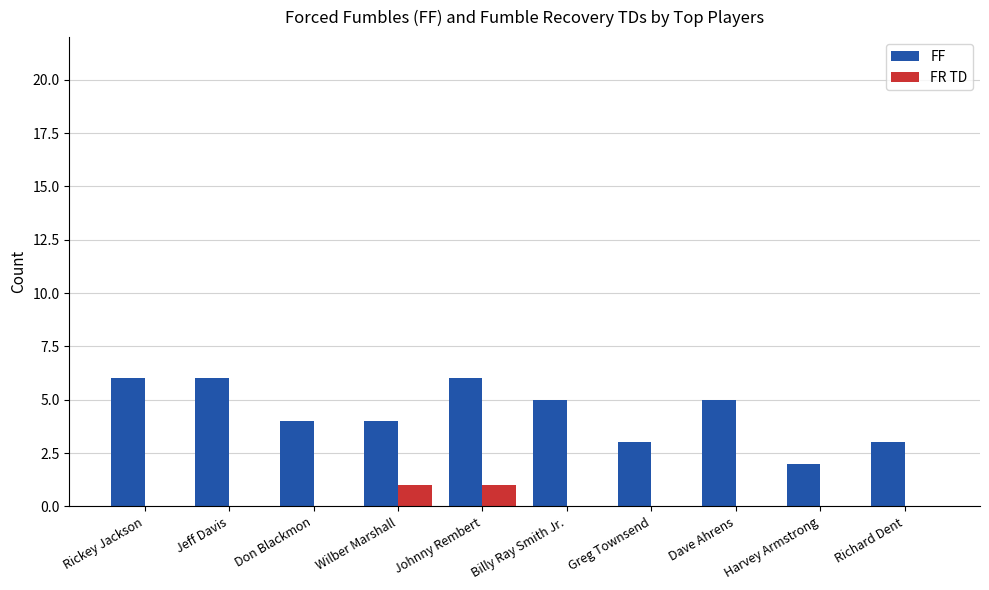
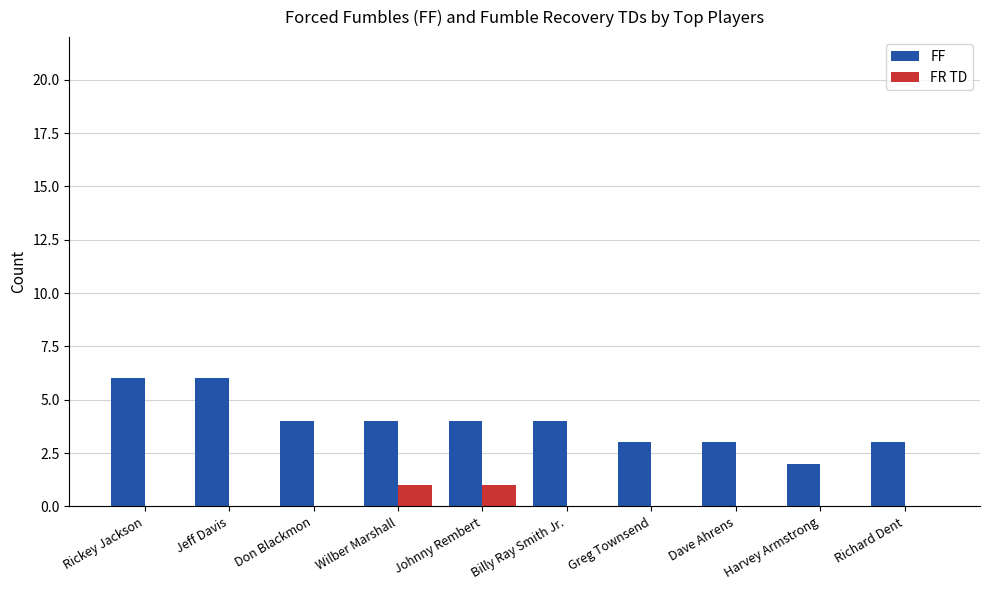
FF, Johnny Rembert: 6 -> 4
FF, Billy Ray Smith Jr.: 5 -> 4
FF, Dave Ahrens: 5 -> 3
